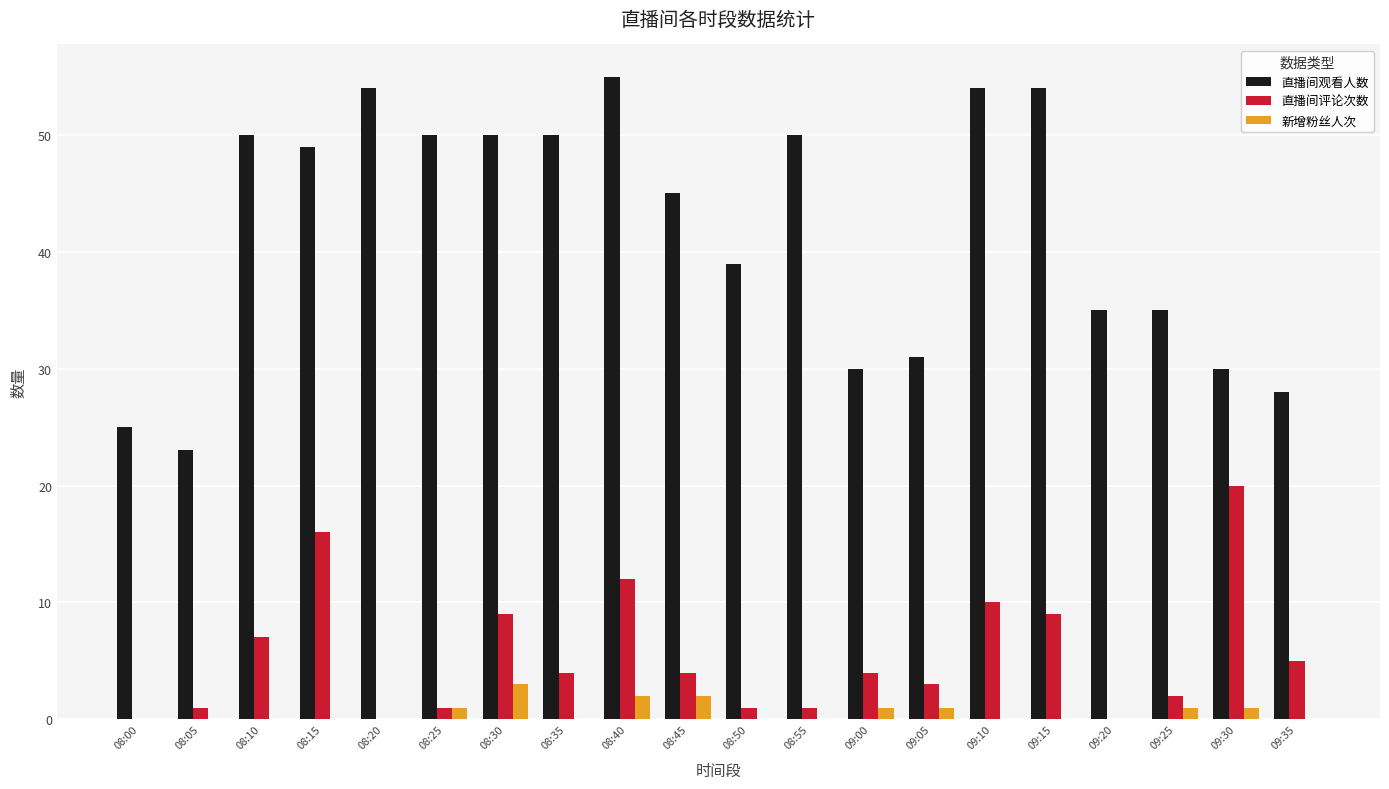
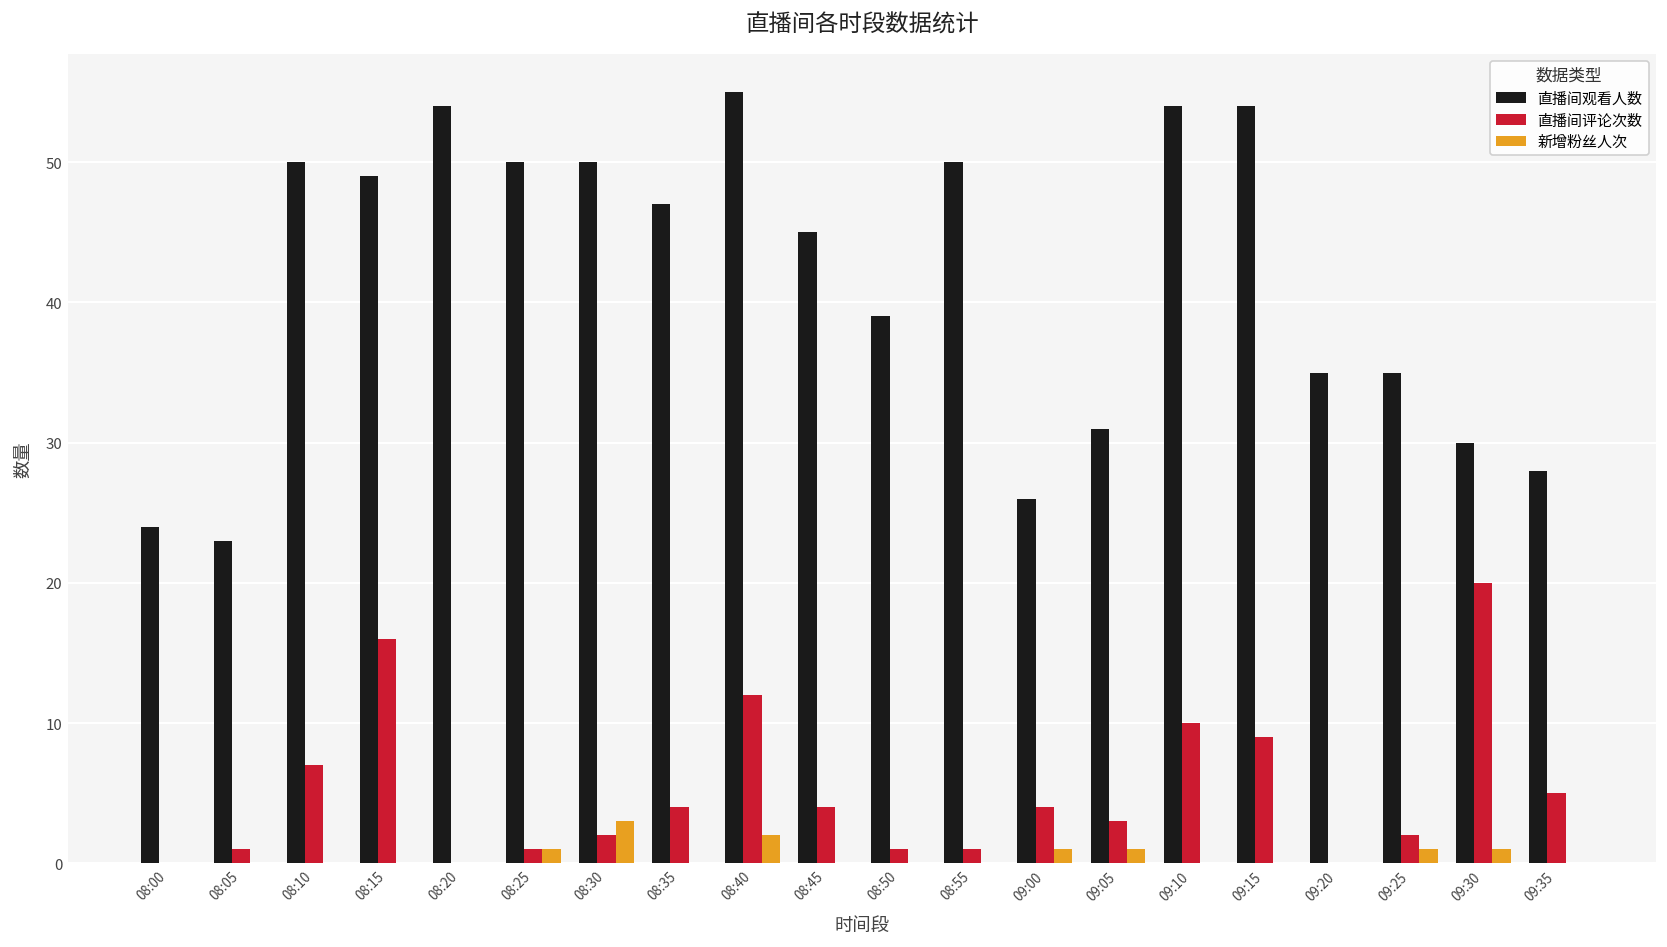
直播间观看人数, 08:00: 25 -> 24
直播间评论次数, 08:30: 9 -> 2
直播间观看人数, 08:35: 50 -> 47
新增粉丝人次, 08:45: 2 -> 0
直播间观看人数, 09:00: 30 -> 26
